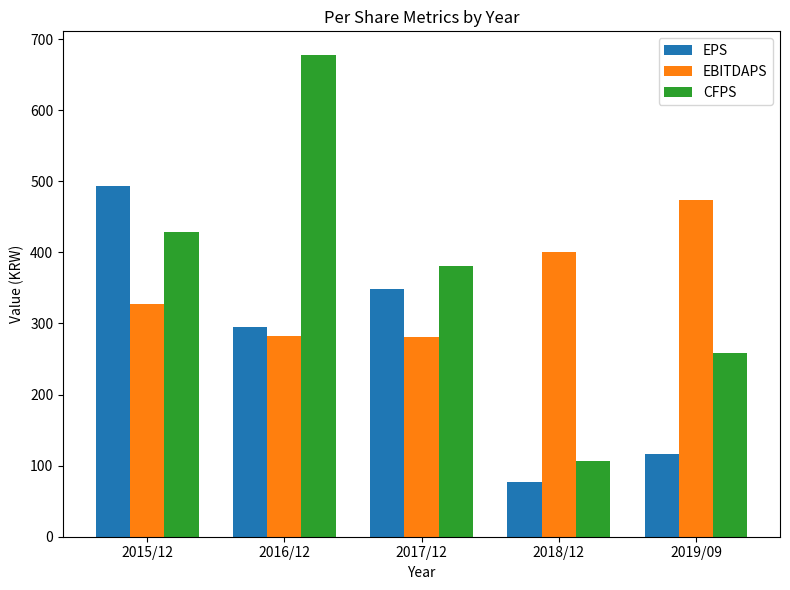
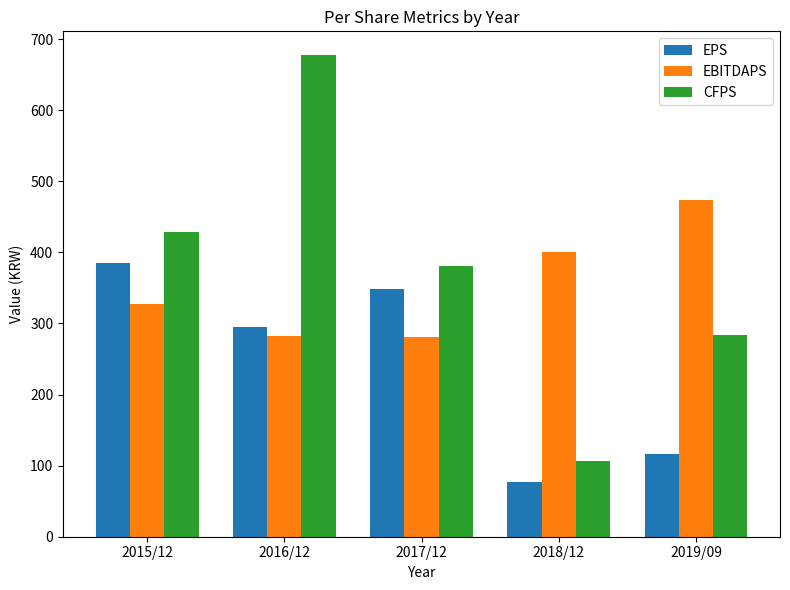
EPS, 2015/12: 490 -> 390
CFPS, 2019/09: 260 -> 280
